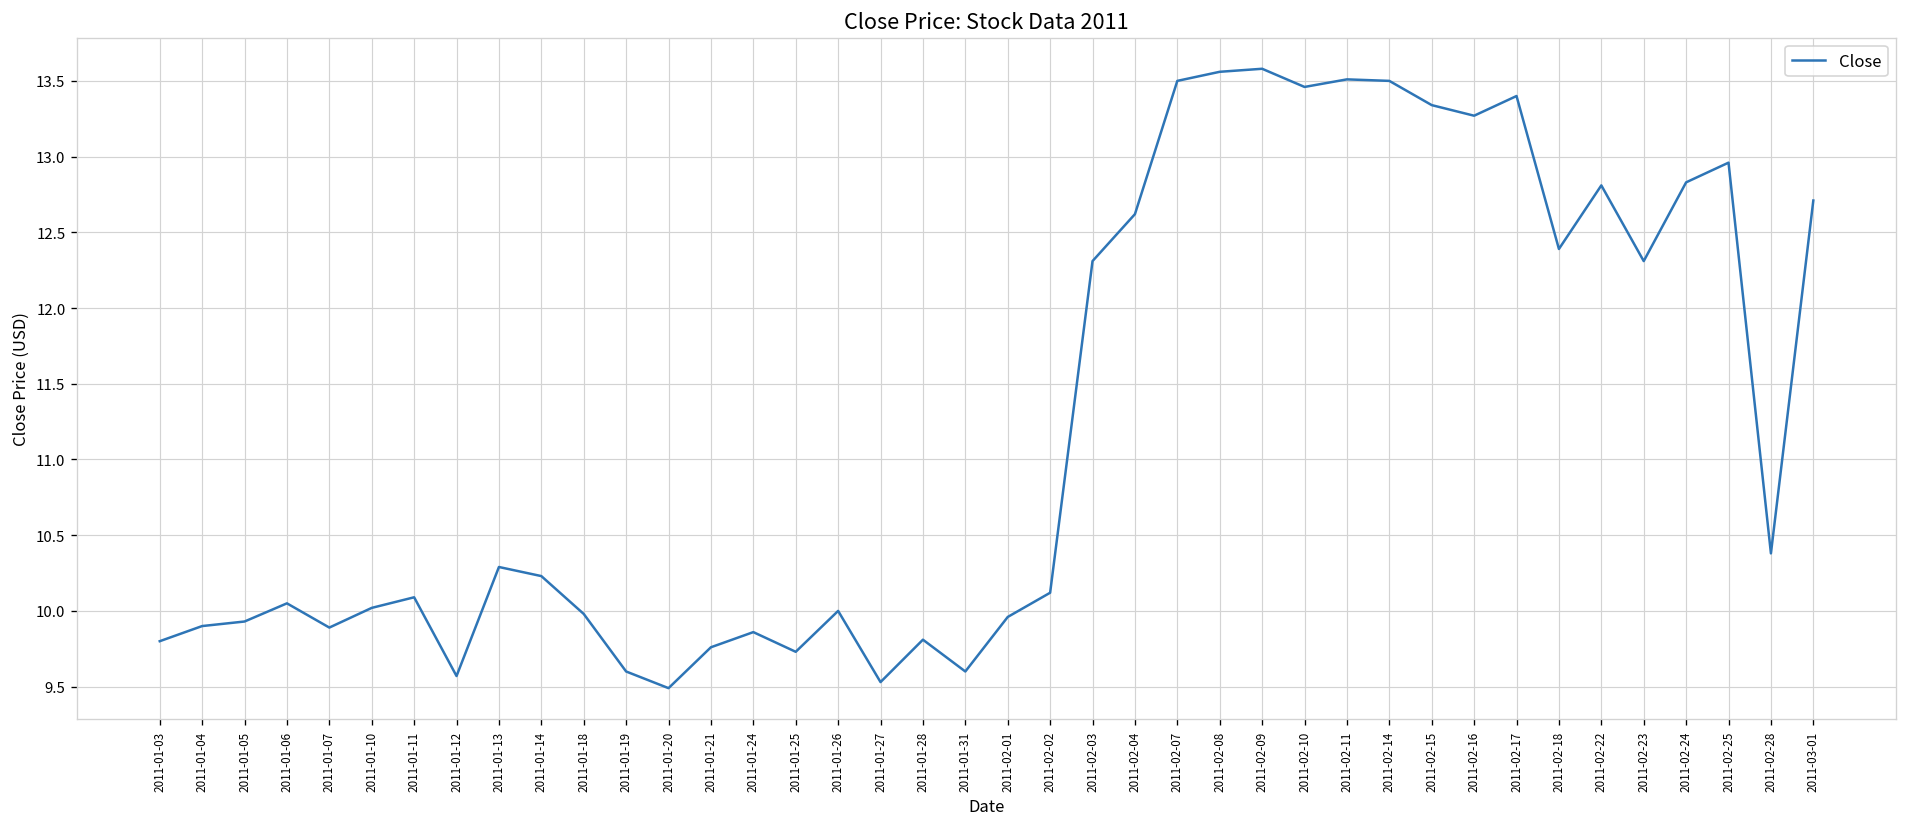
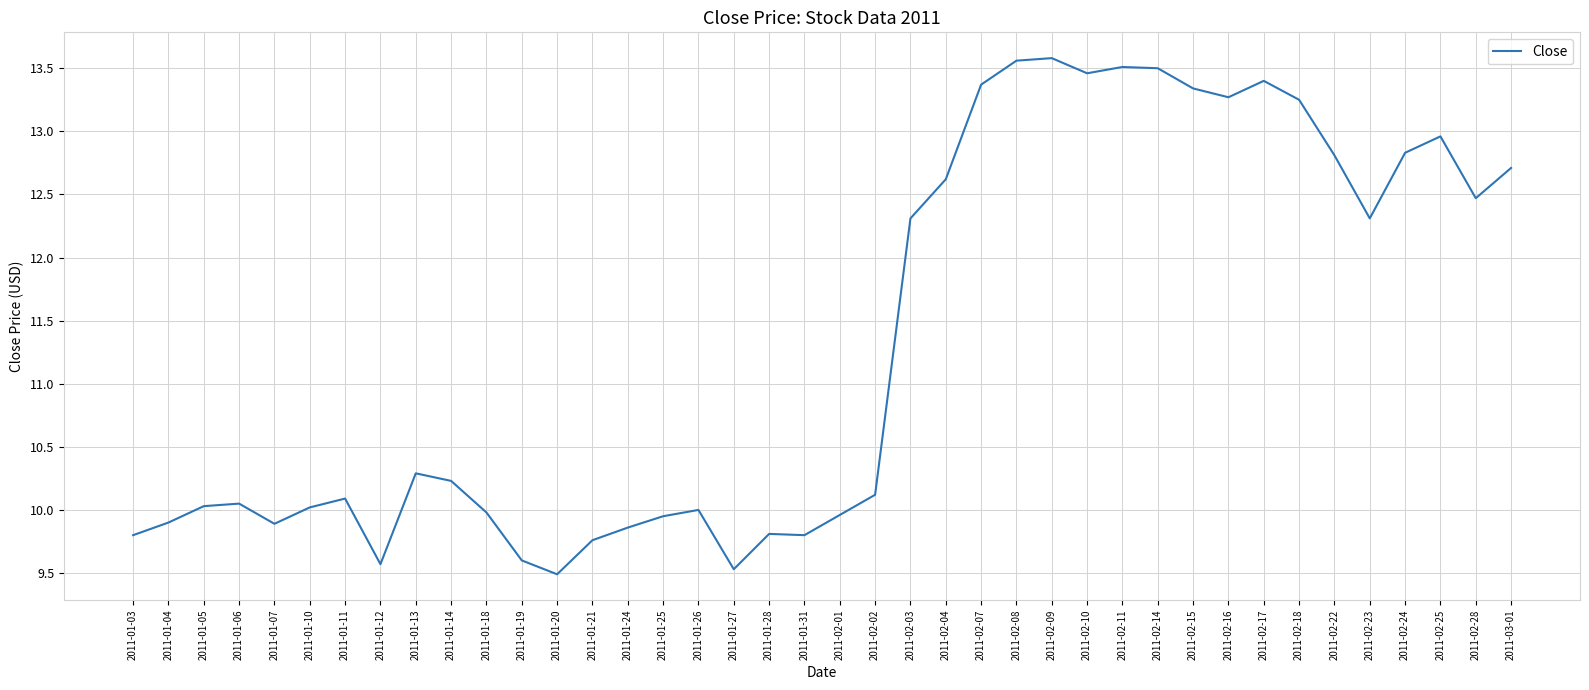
2011-01-05: 9.93 -> 10.03
2011-01-25: 9.73 -> 9.95
2011-01-31: 9.6 -> 9.8
2011-02-07: 13.50 -> 13.37
2011-02-18: 12.39 -> 13.25
2011-02-28: 10.38 -> 12.47
